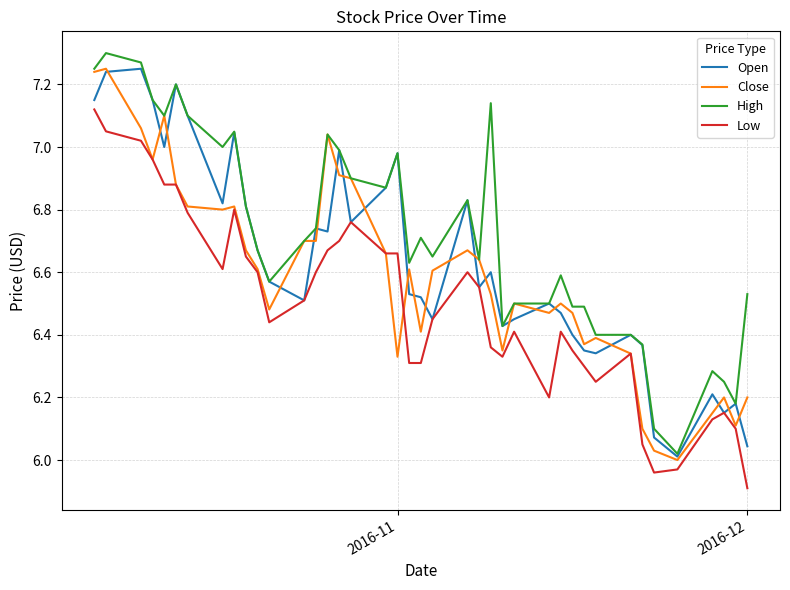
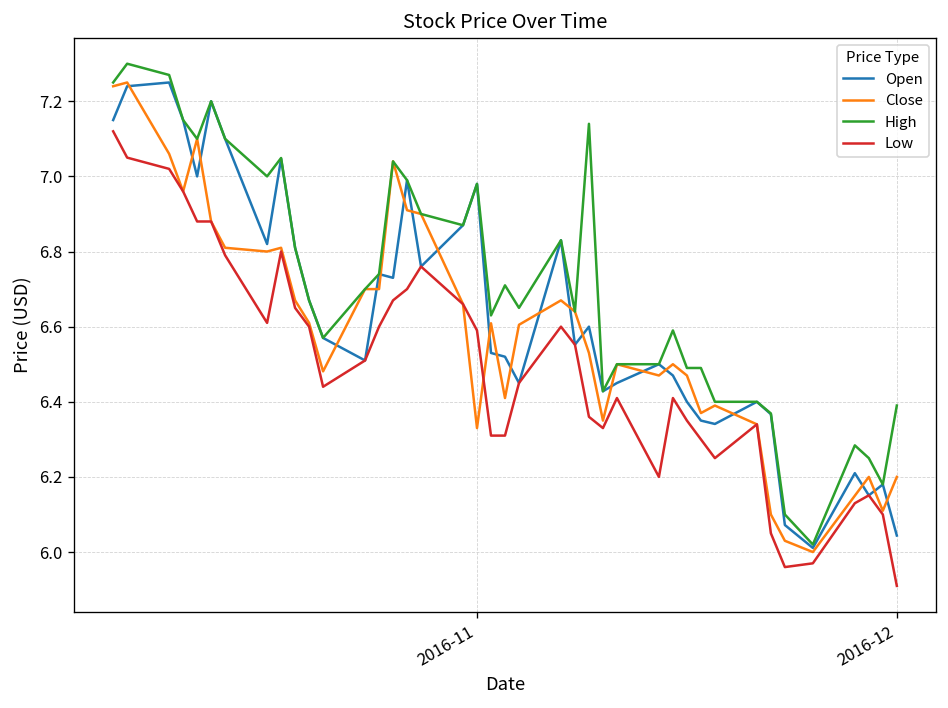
Low, 2016-11: 6.66 -> 6.59
High, 2016-12: 6.53 -> 6.39
